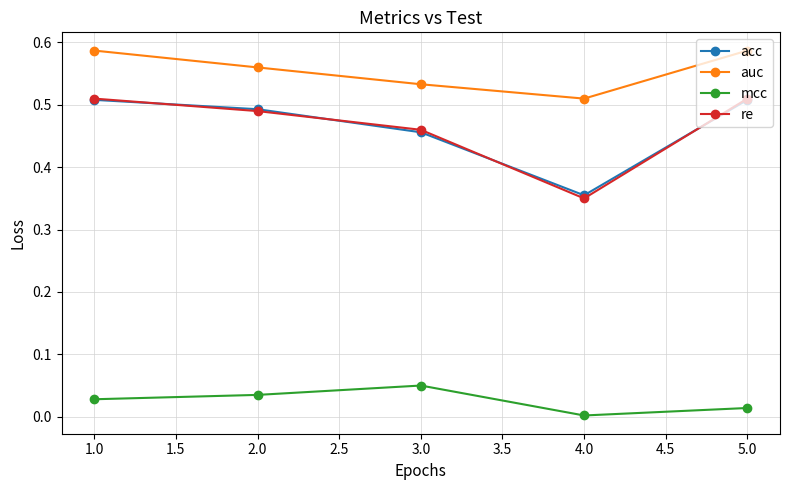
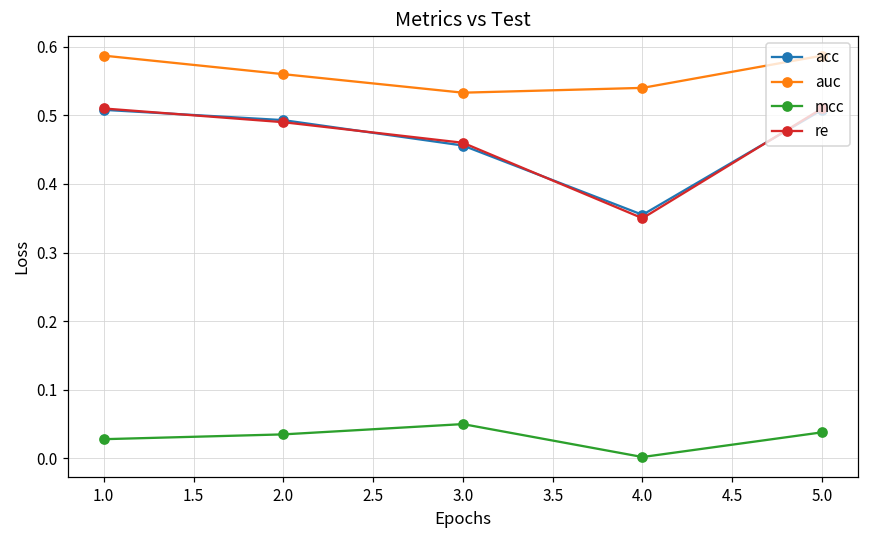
auc, 4.0: 0.51 -> 0.54
mcc, 5.0: 0.01 -> 0.04
